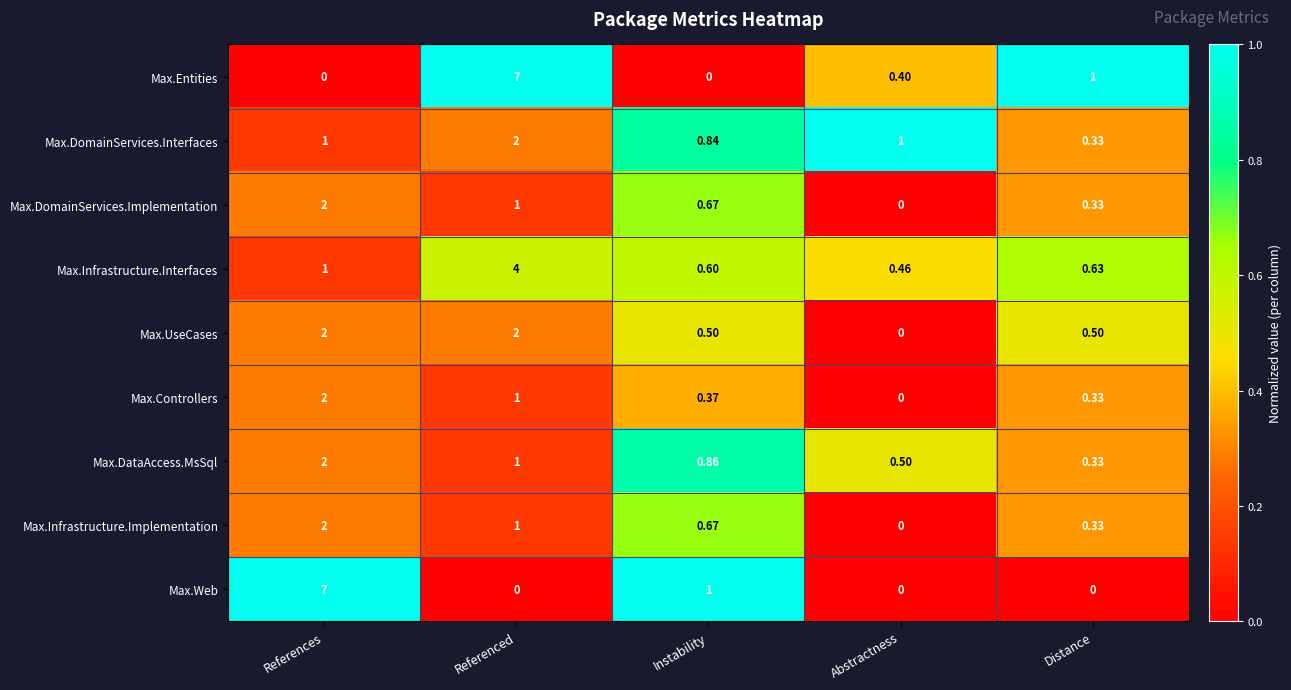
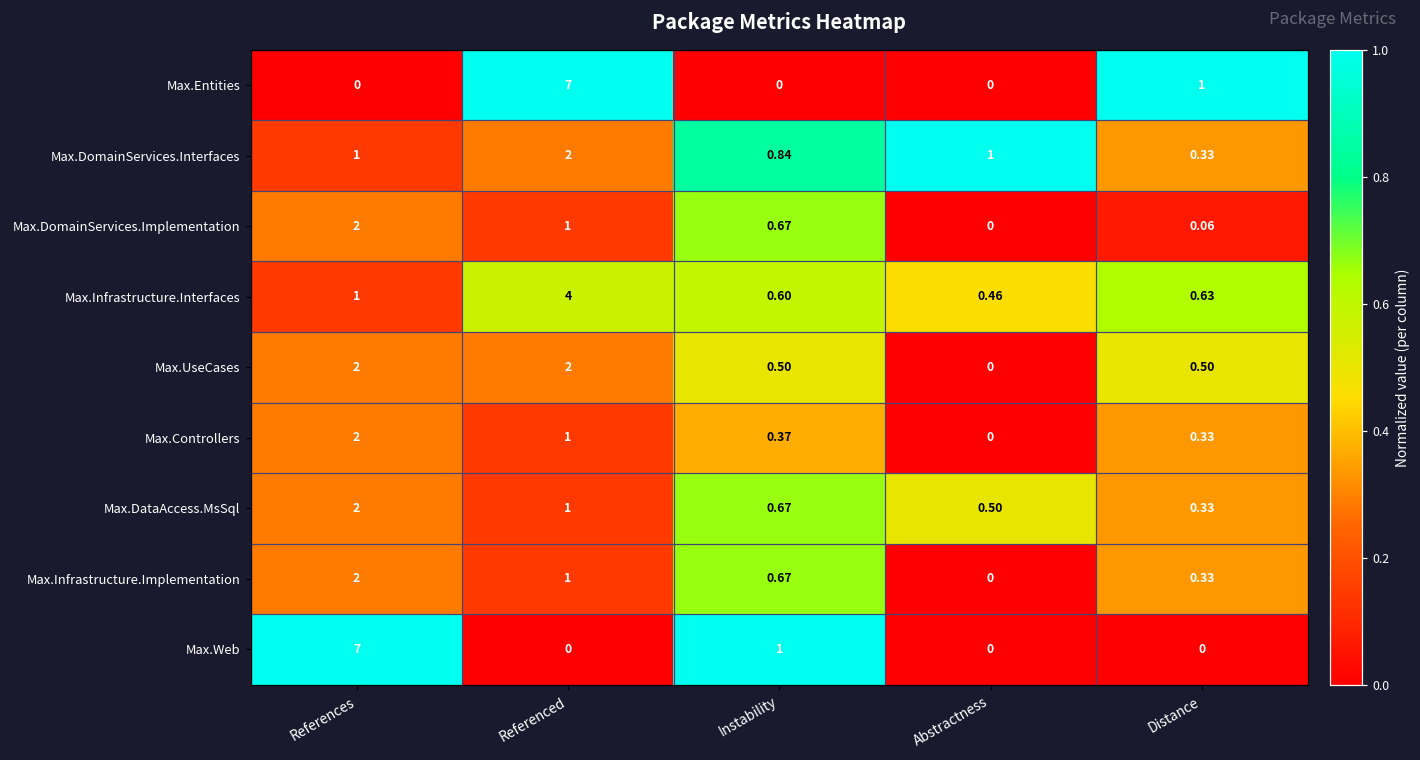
Max.Entities, Abstractness: 0.40 -> 0
Max.DomainServices.Implementation, Distance: 0.33 -> 0.06
Max.DataAccess.MsSql, Instability: 0.86 -> 0.67
